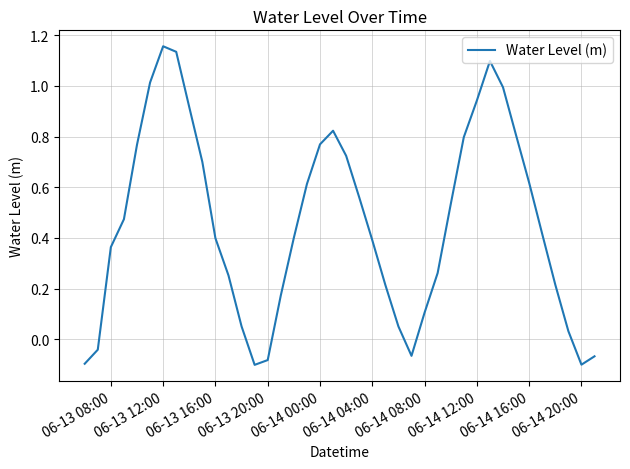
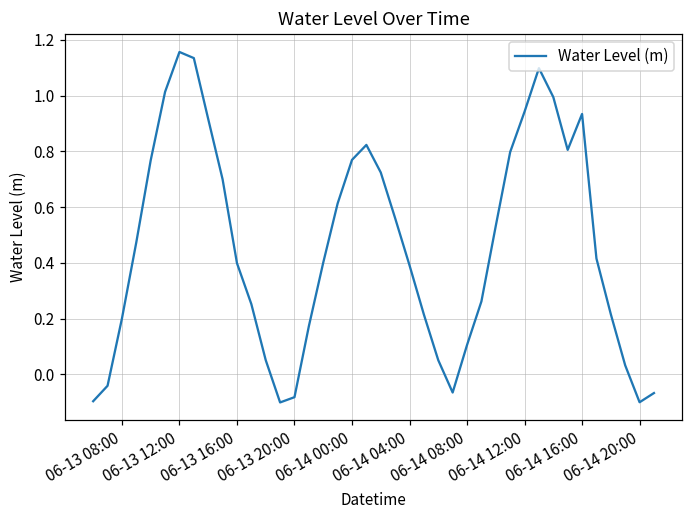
06-13 08:00: 0.36 -> 0.20
06-14 16:00: 0.62 -> 0.93
